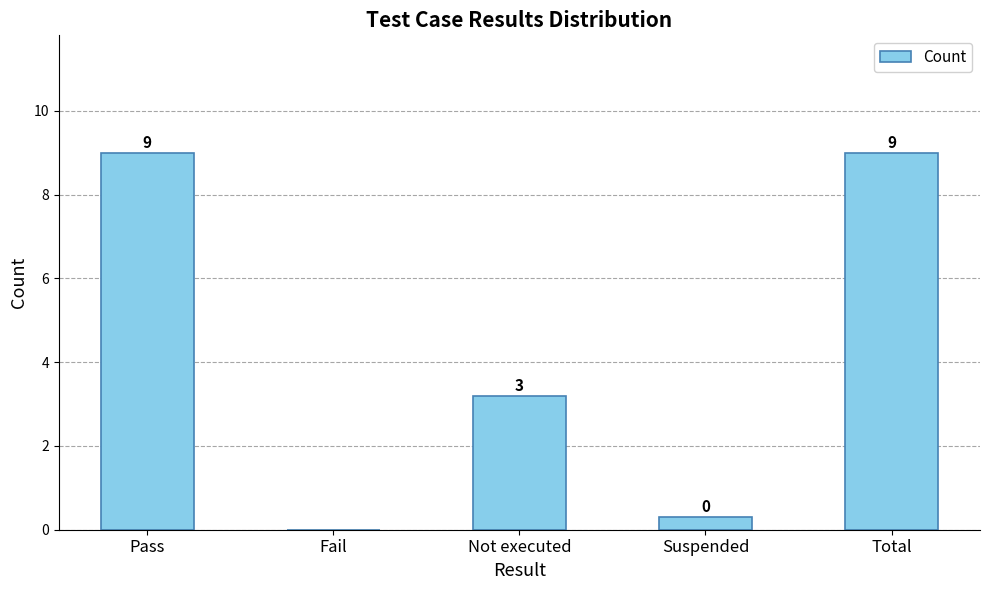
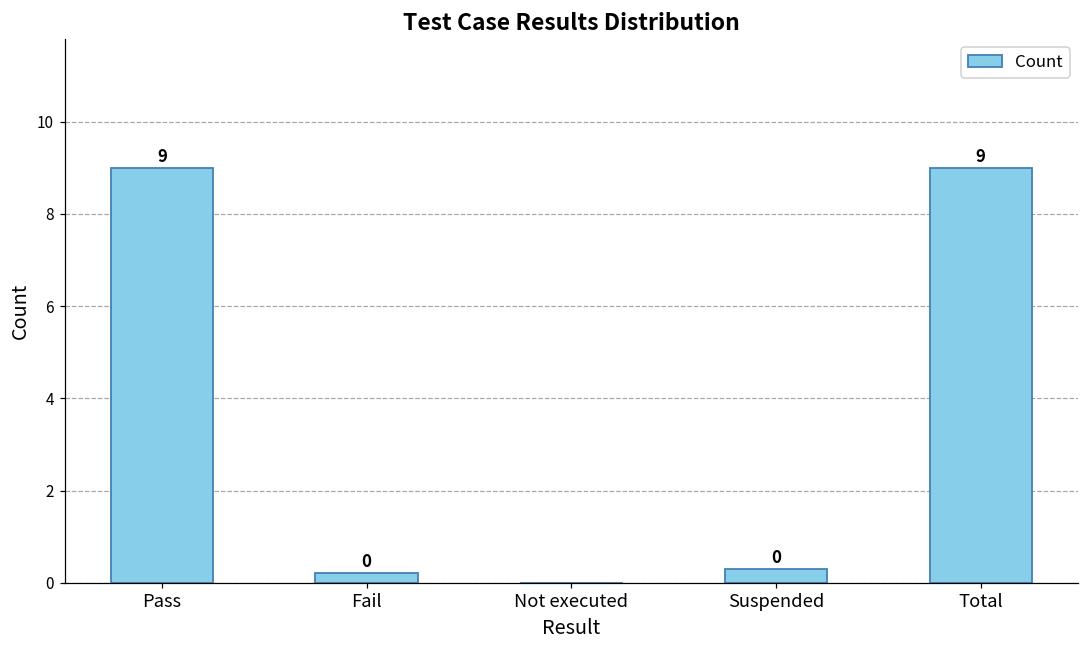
Fail: 0.0 -> 0.2
Not executed: 3 -> 0
